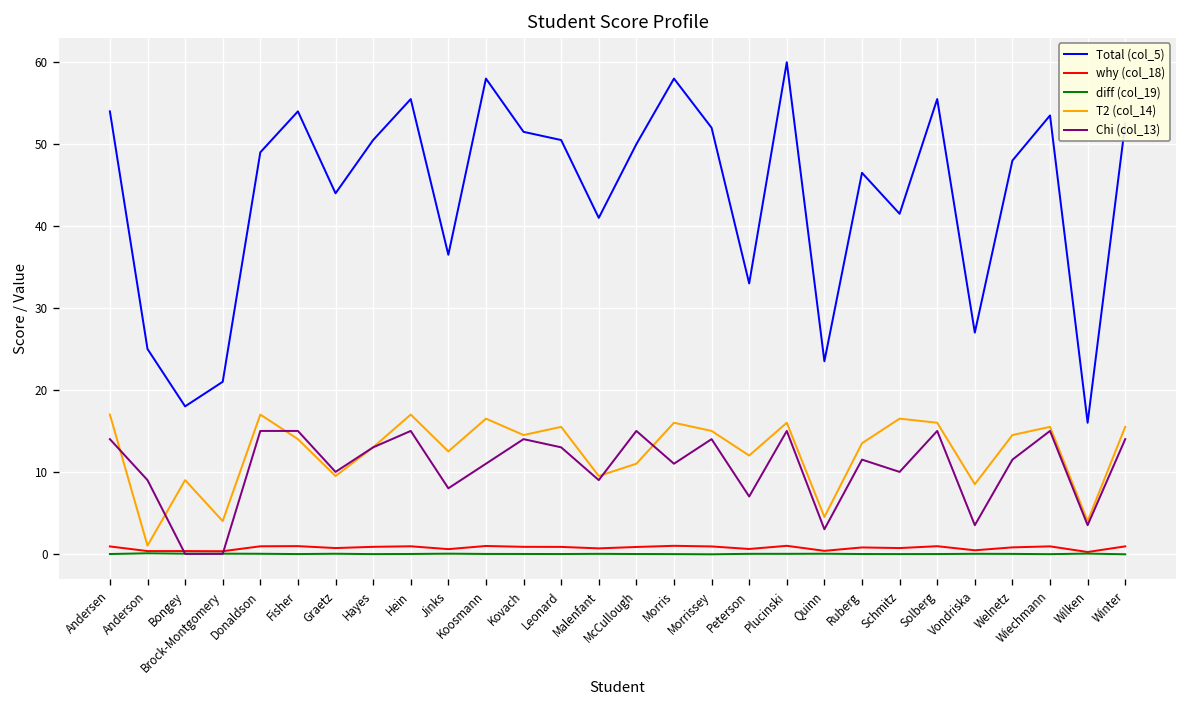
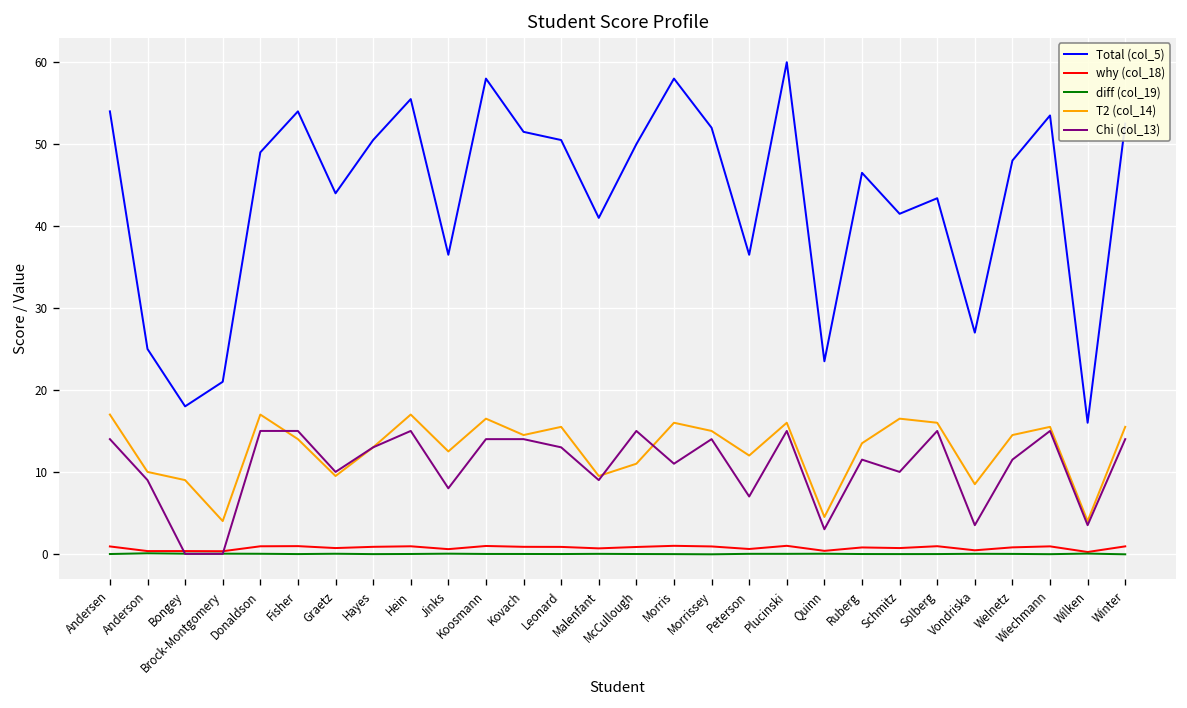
T2 (col_14), Anderson: 1 -> 10
Chi (col_13), Koosmann: 11 -> 14
Total (col_5), Peterson: 33 -> 37
Total (col_5), Solberg: 56 -> 43
